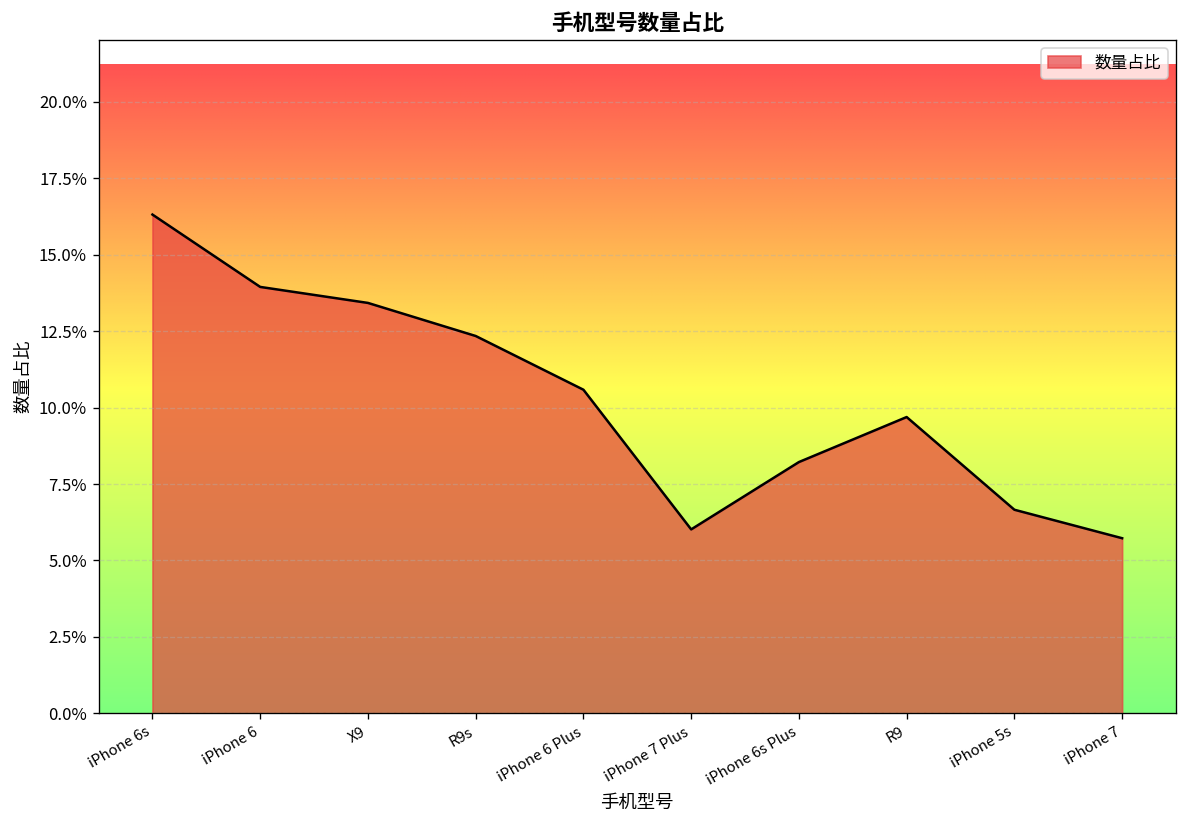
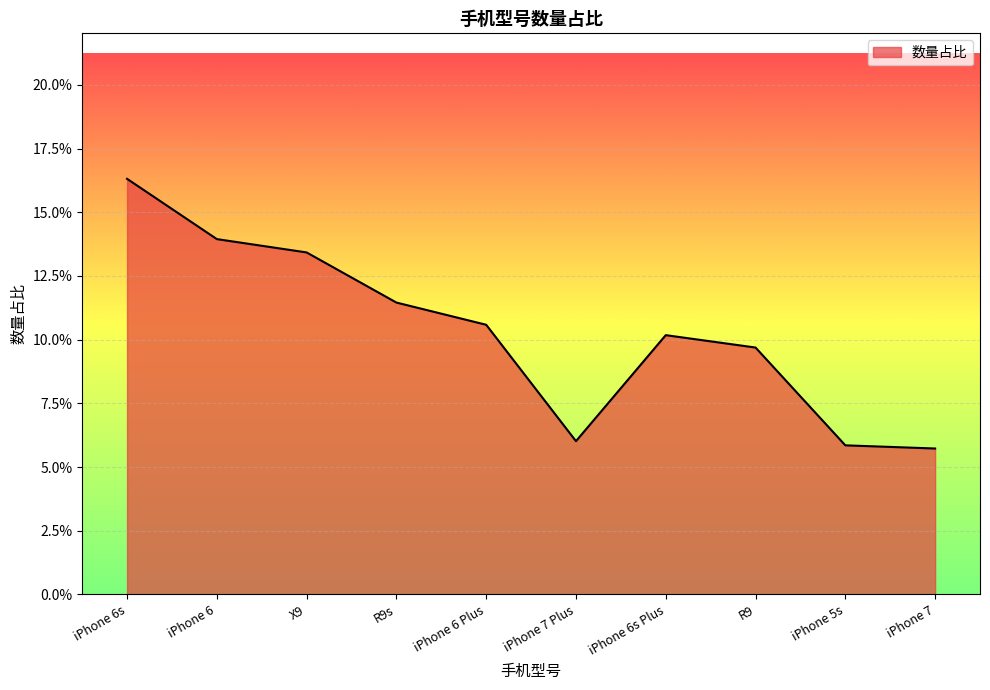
R9s: 12.3% -> 11.5%
iPhone 6s Plus: 8.2% -> 10.2%
iPhone 5s: 6.7% -> 5.9%
